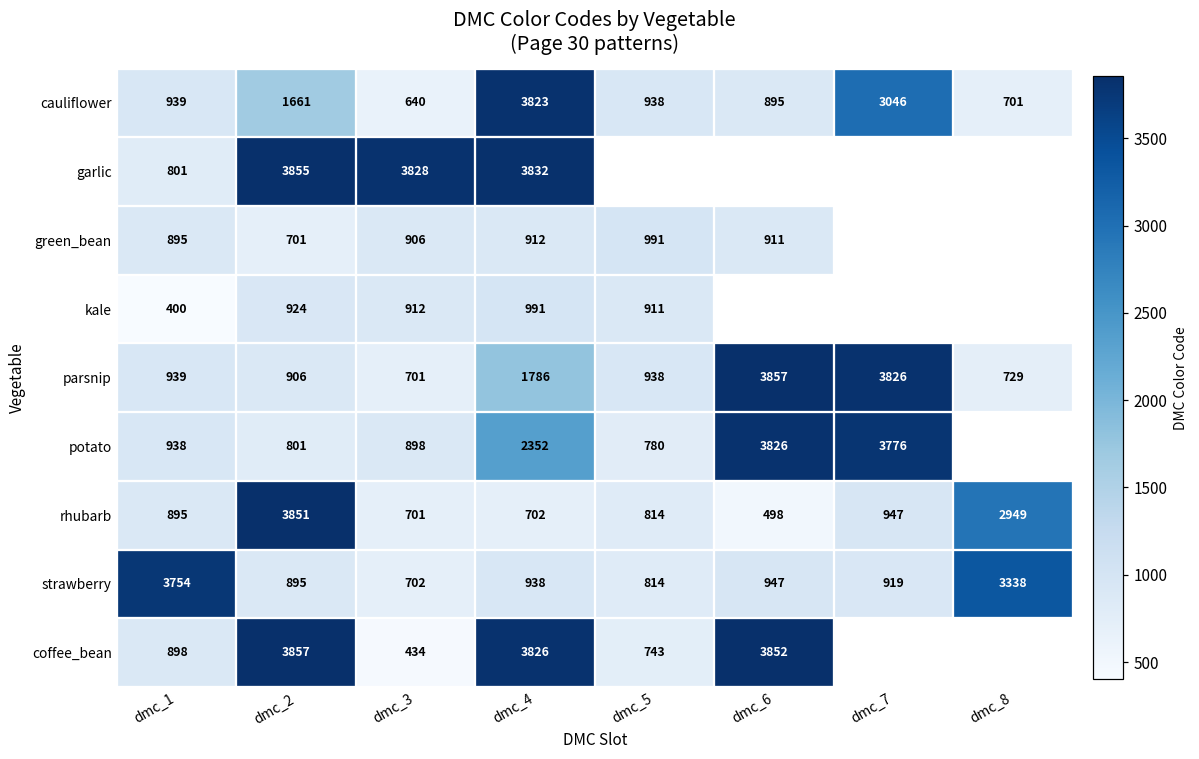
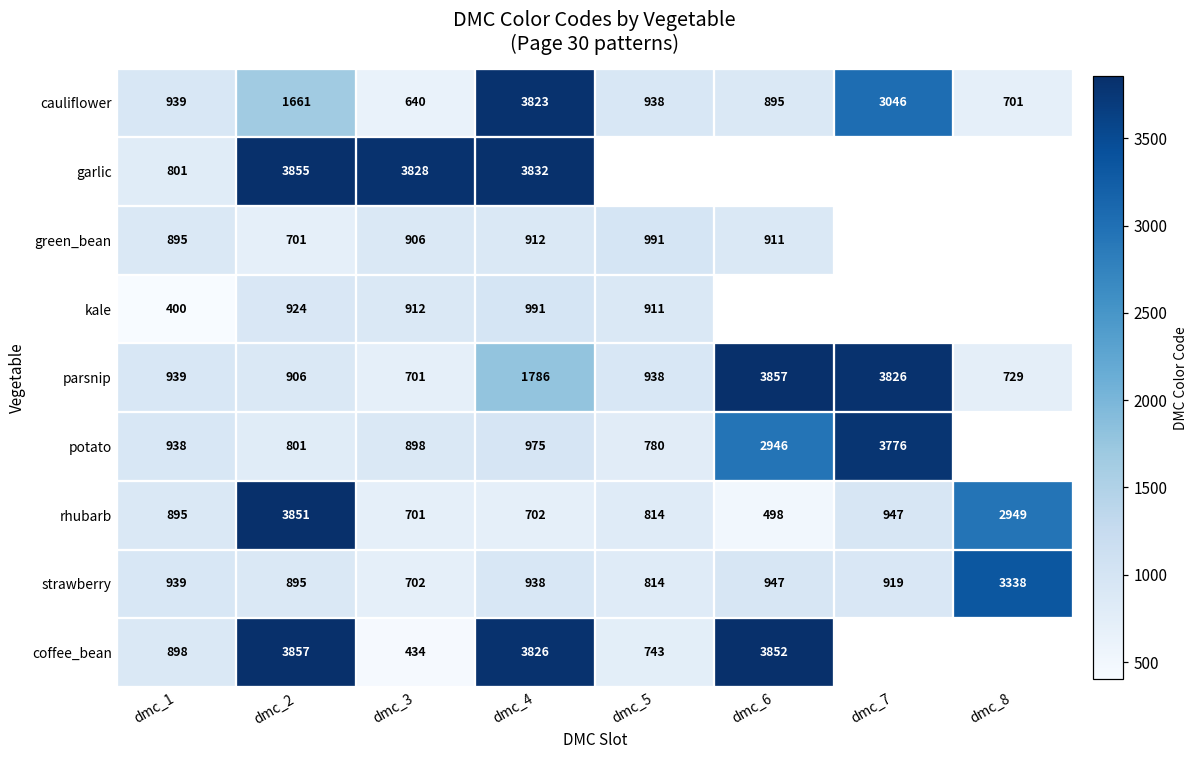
potato, dmc_4: 2352 -> 975
potato, dmc_6: 3826 -> 2946
strawberry, dmc_1: 3754 -> 939
